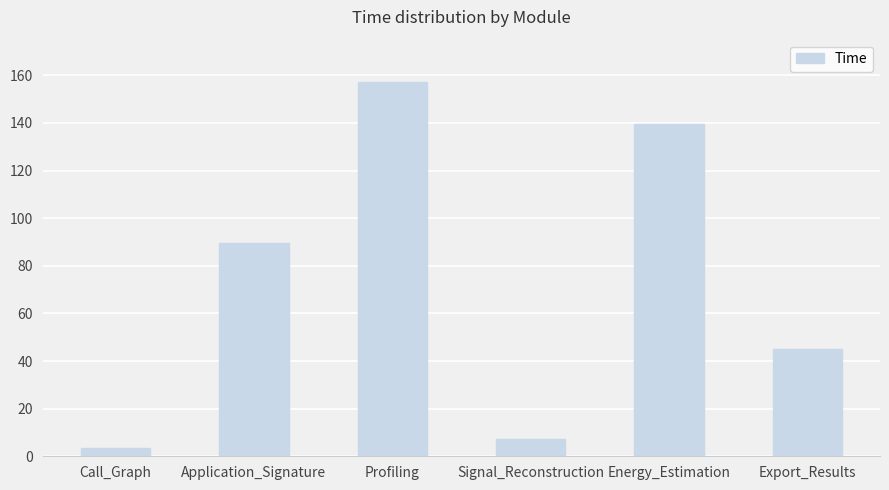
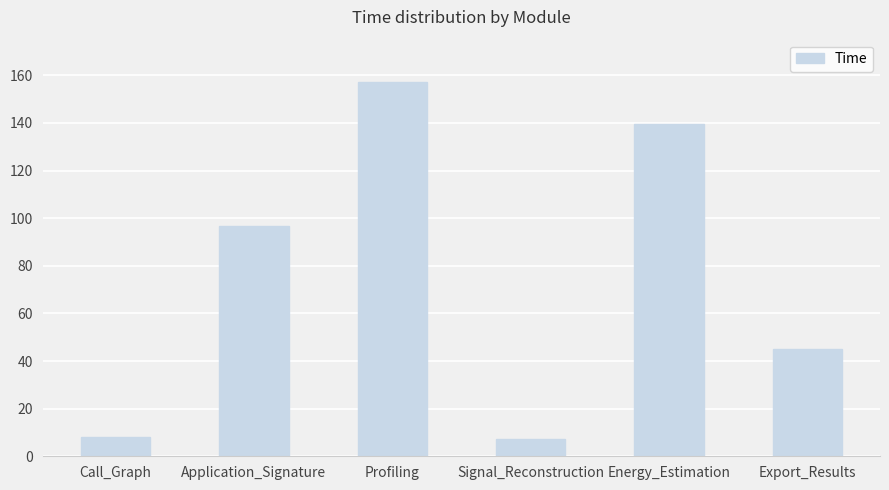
Call_Graph: 4 -> 8
Application_Signature: 90 -> 97
